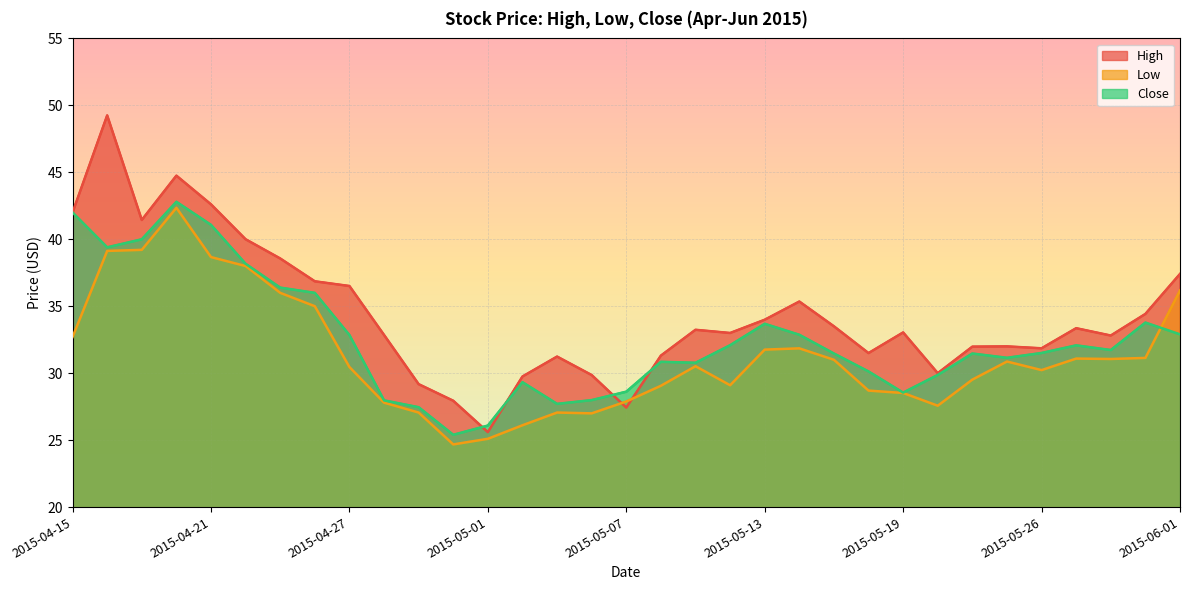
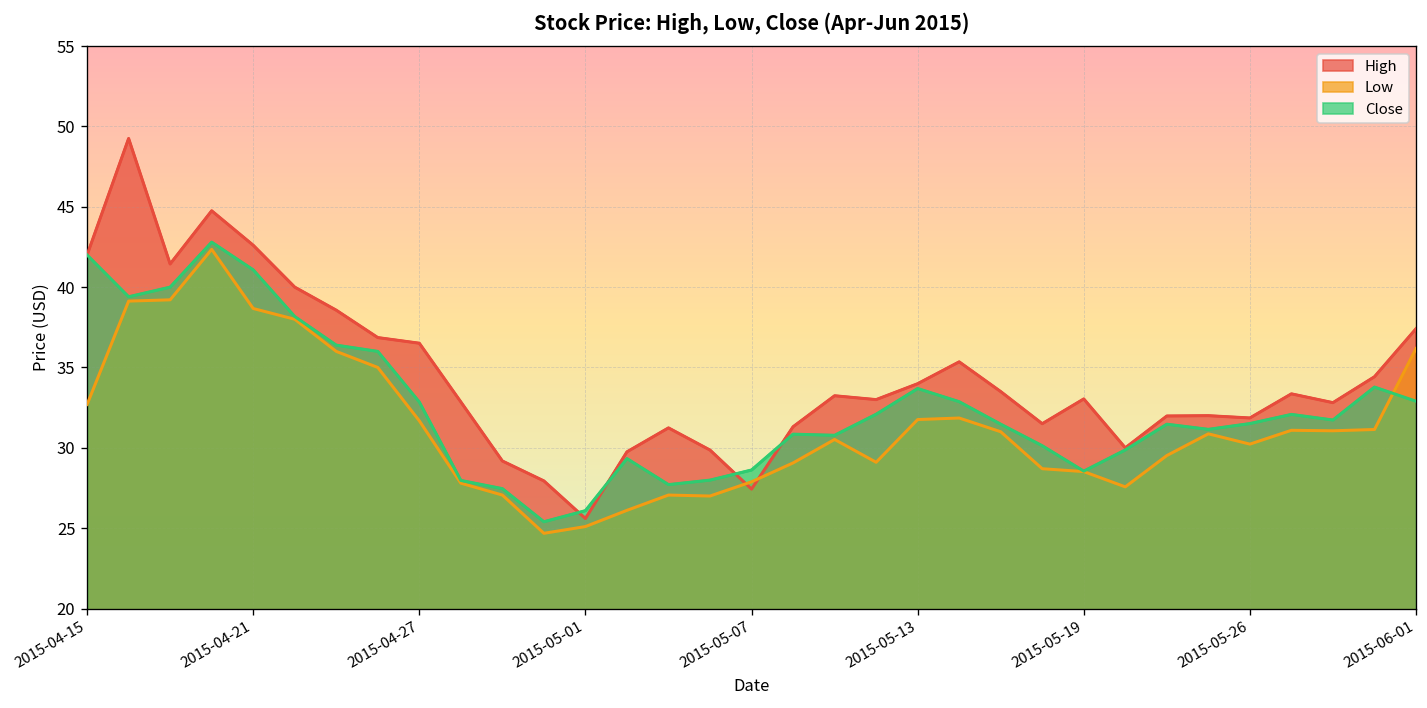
Low, 2015-04-27: 30.5 -> 31.7
